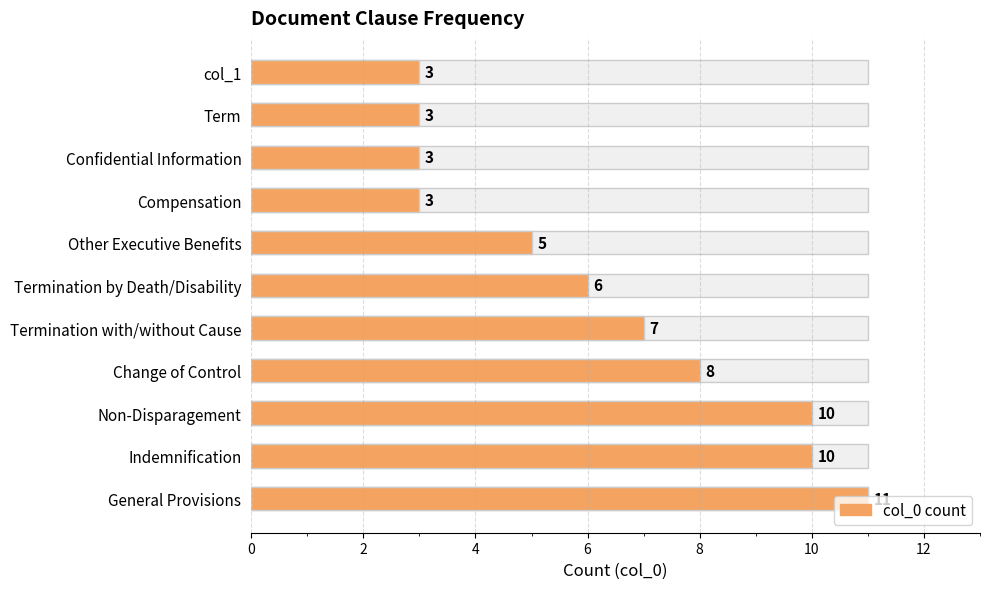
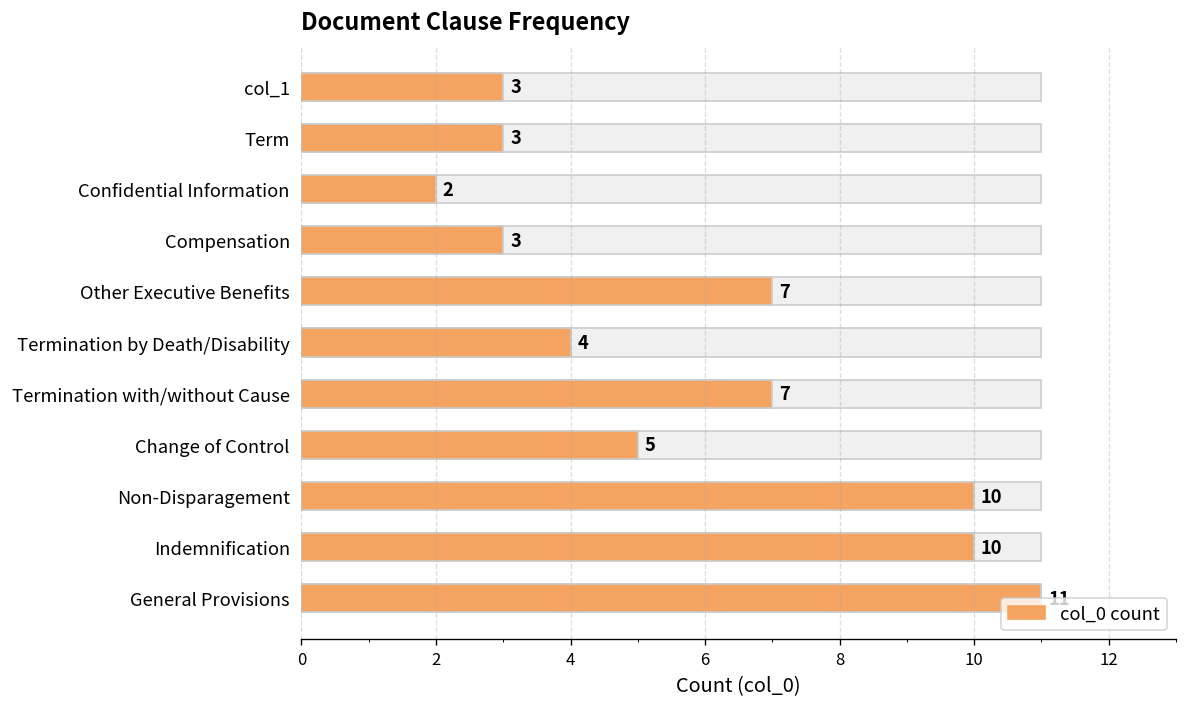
col_0 count, Confidential Information: 3 -> 2
col_0 count, Other Executive Benefits: 5 -> 7
col_0 count, Termination by Death/Disability: 6 -> 4
col_0 count, Change of Control: 8 -> 5
